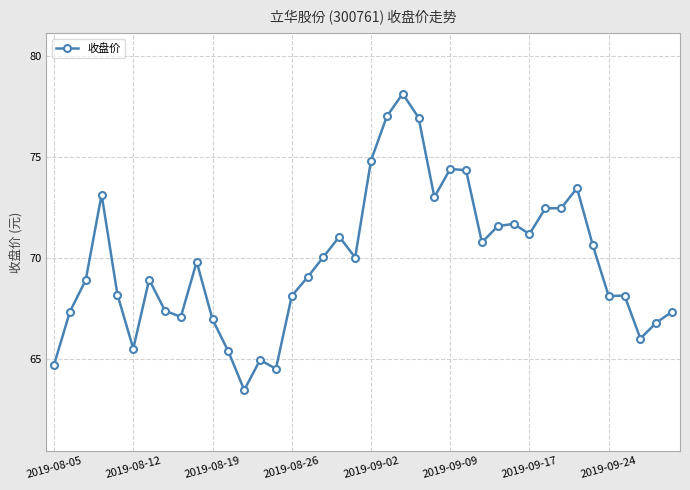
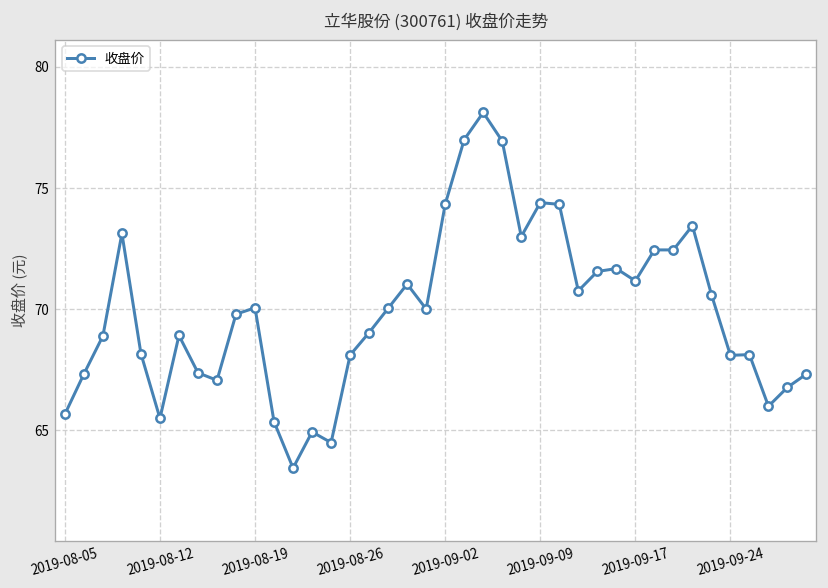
2019-08-05: 64.7 -> 65.7
2019-08-19: 67.0 -> 70.1
2019-09-02: 74.8 -> 74.3
